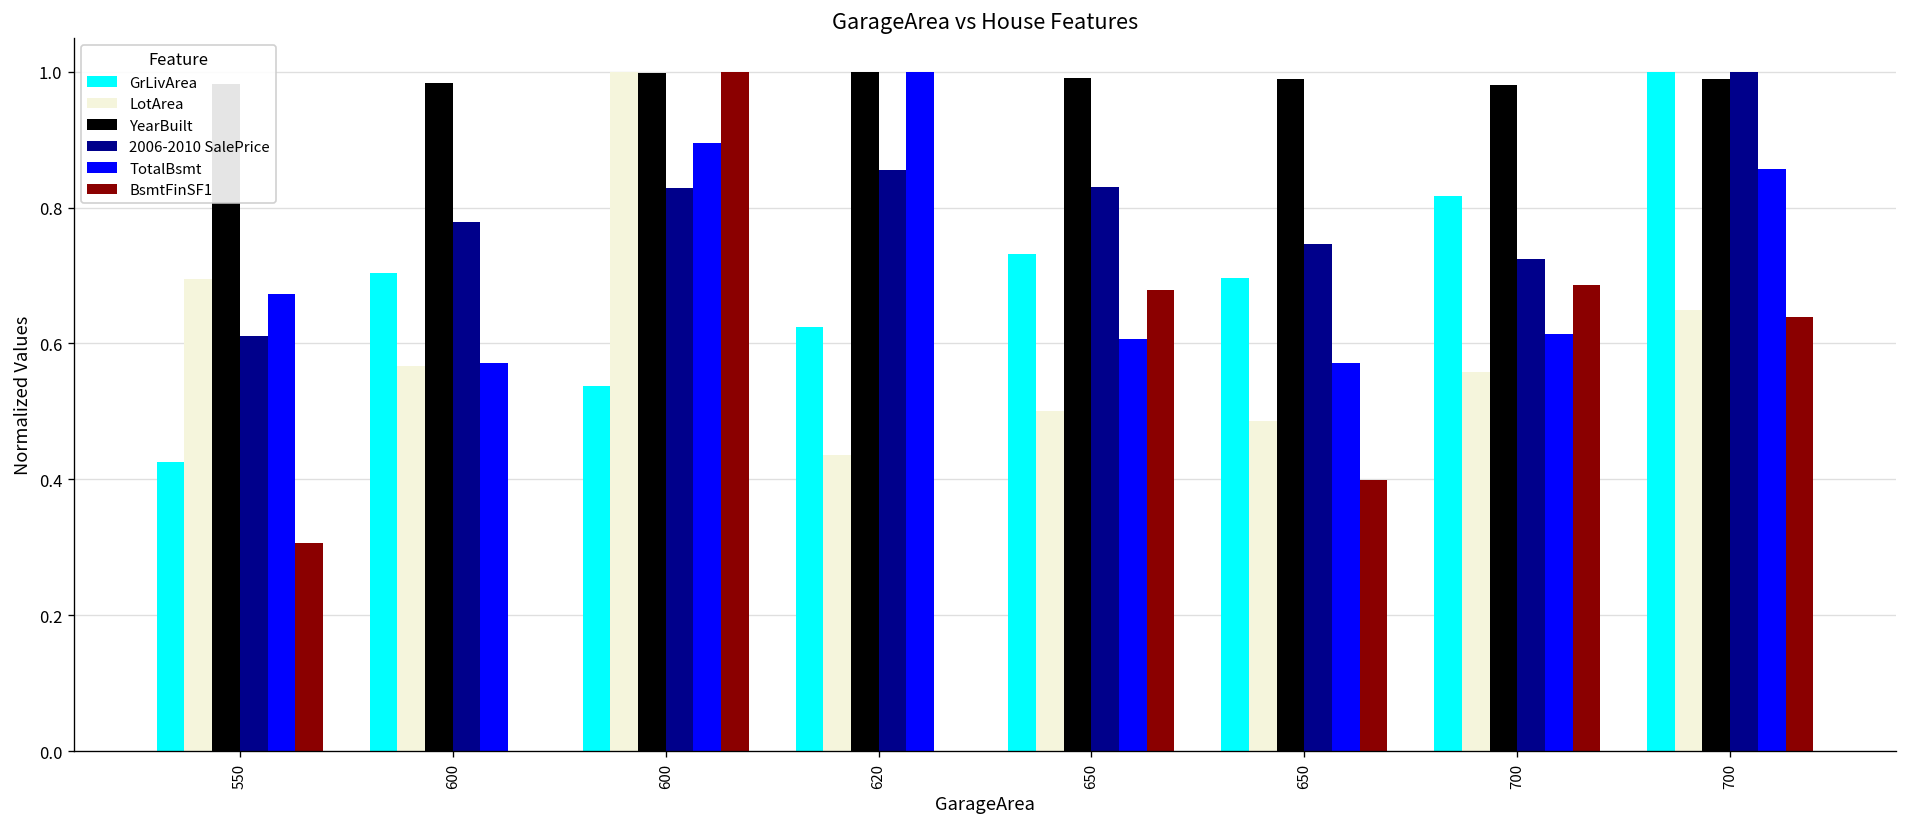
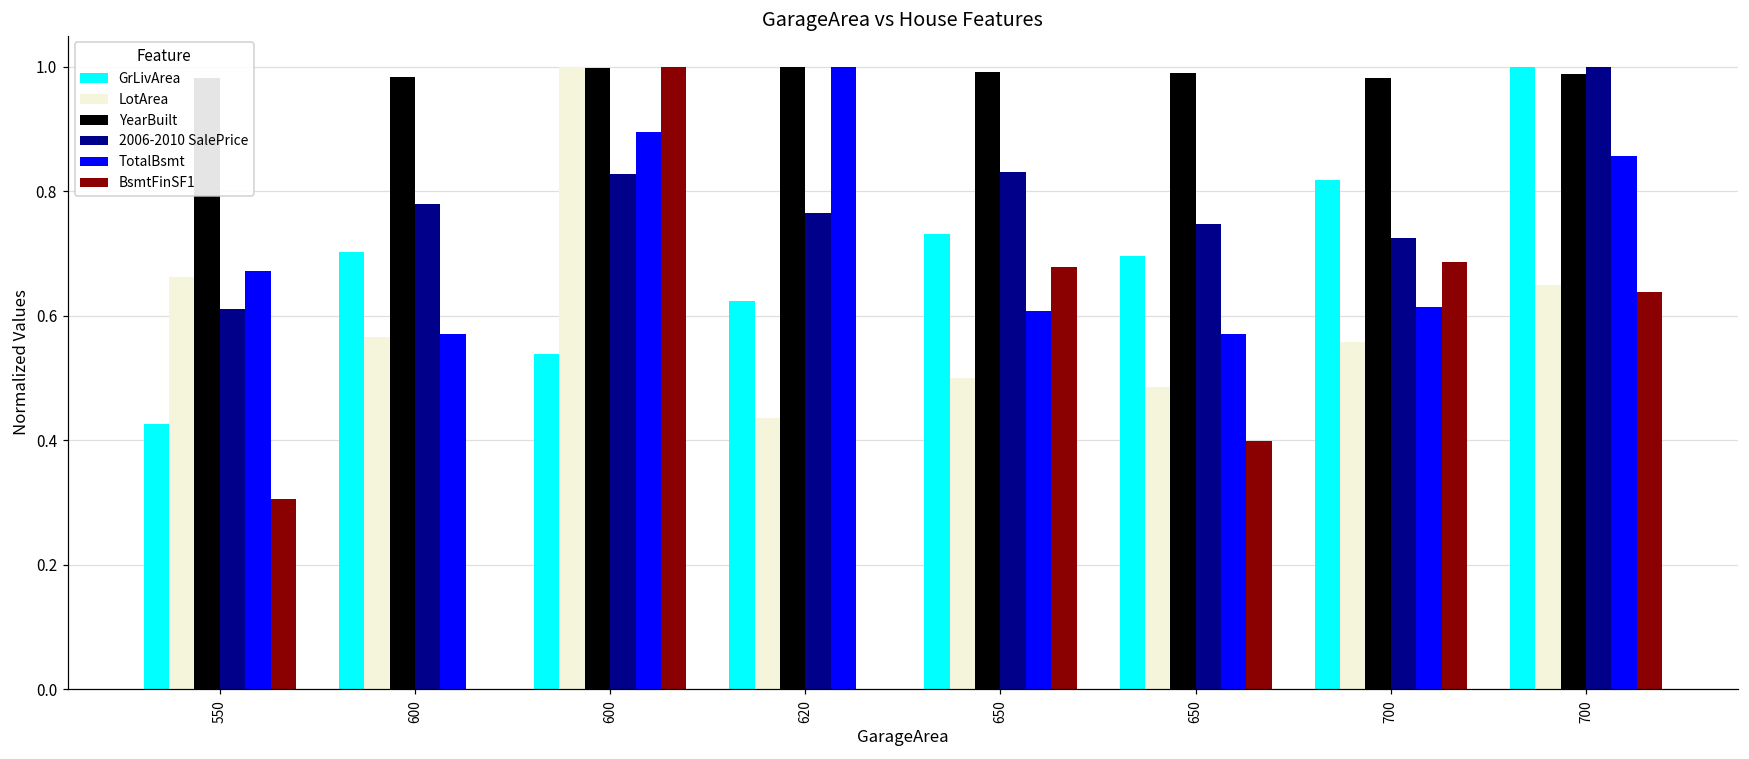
LotArea, 550: 0.69 -> 0.66
2006-2010 SalePrice, 620: 0.86 -> 0.76
